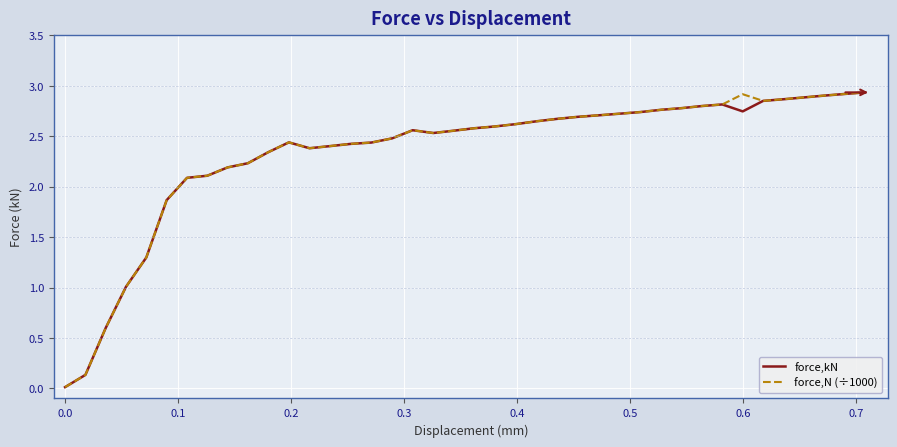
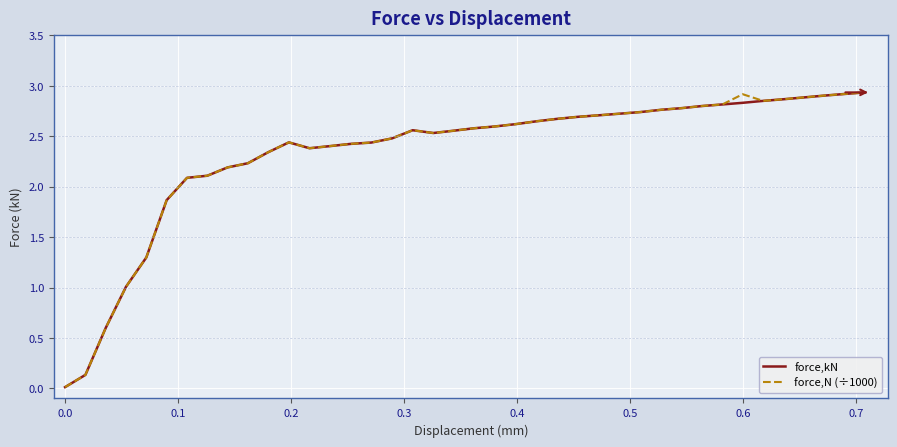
force,kN, 0.6: 2.75 -> 2.83
